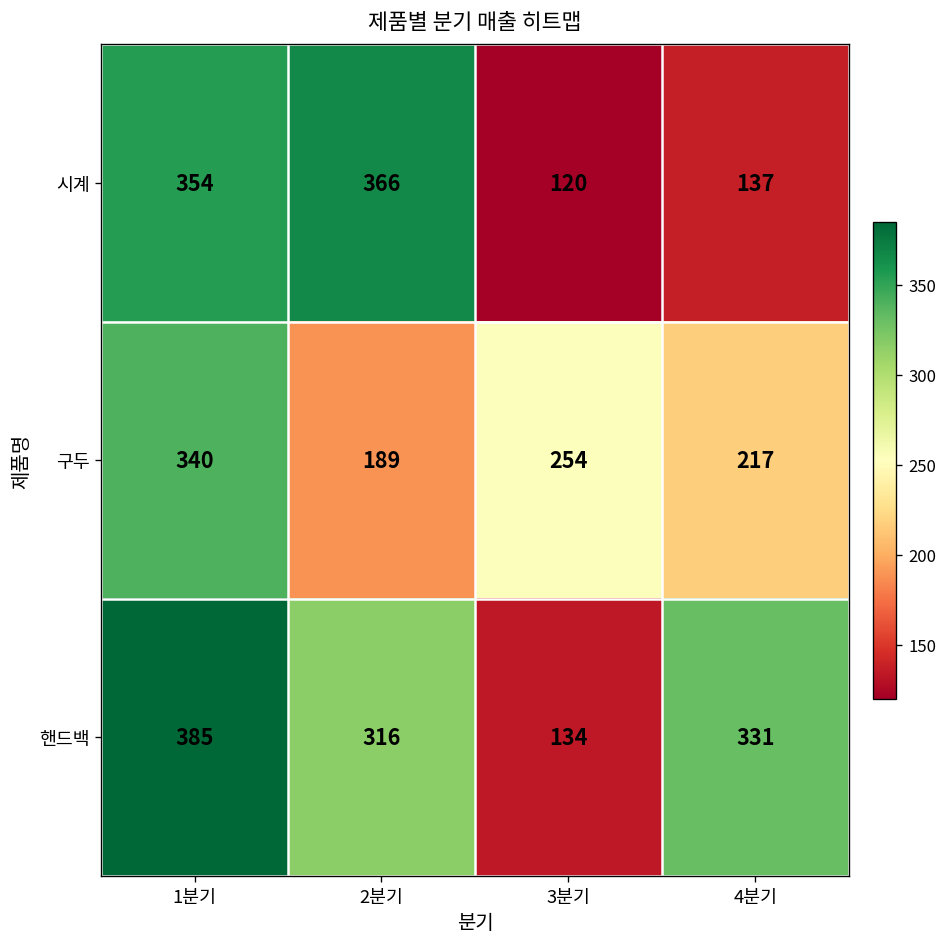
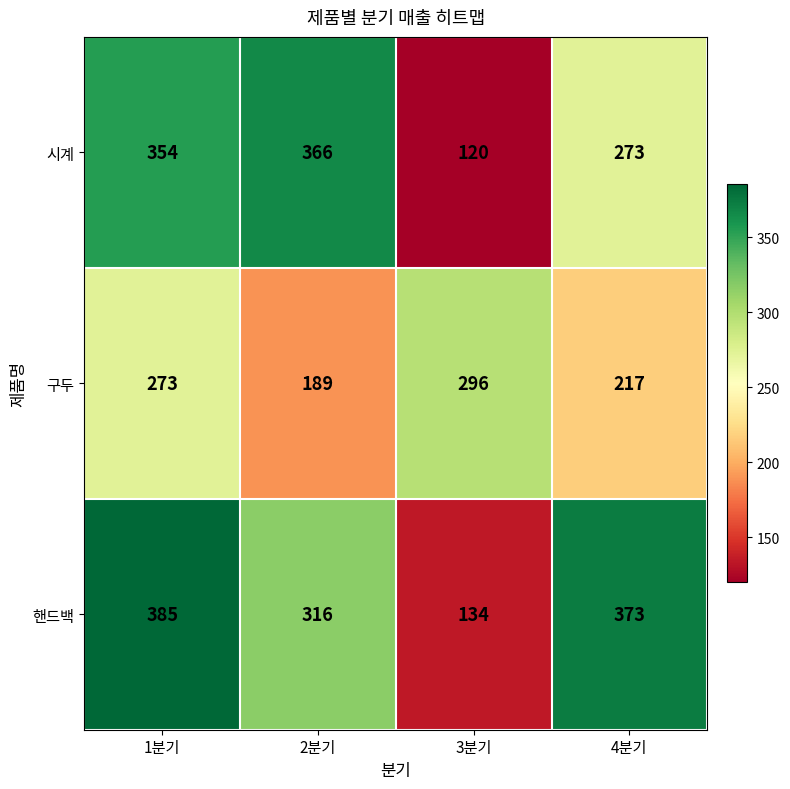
시계, 4분기: 137 -> 273
구두, 1분기: 340 -> 273
구두, 3분기: 254 -> 296
핸드백, 4분기: 331 -> 373
